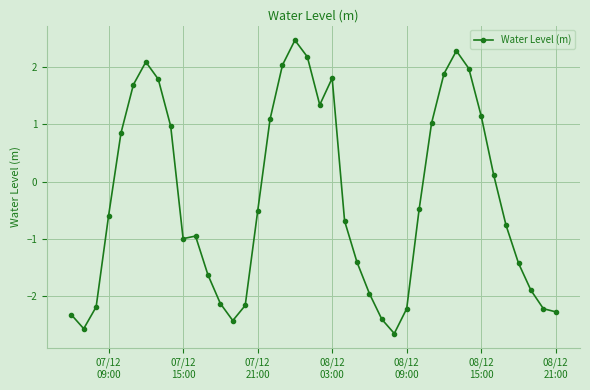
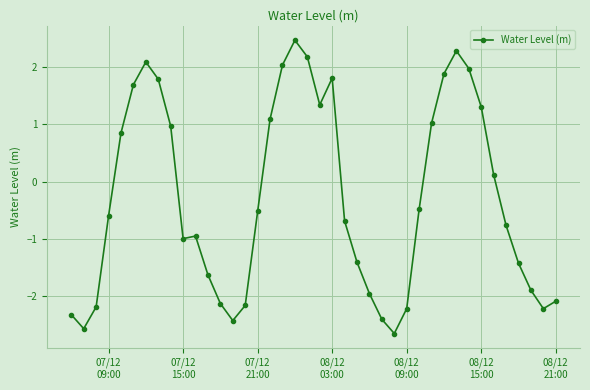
08/12 15:00: 1.1 -> 1.3
08/12 21:00: -2.3 -> -2.1
